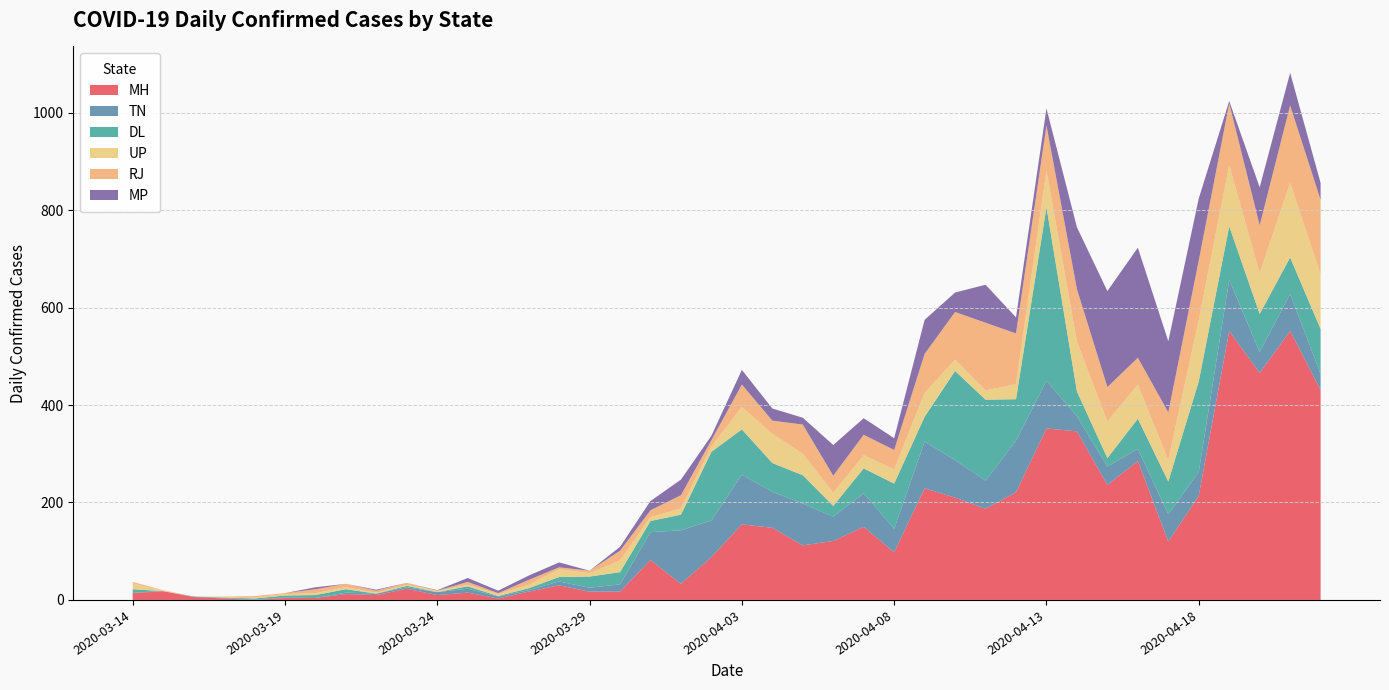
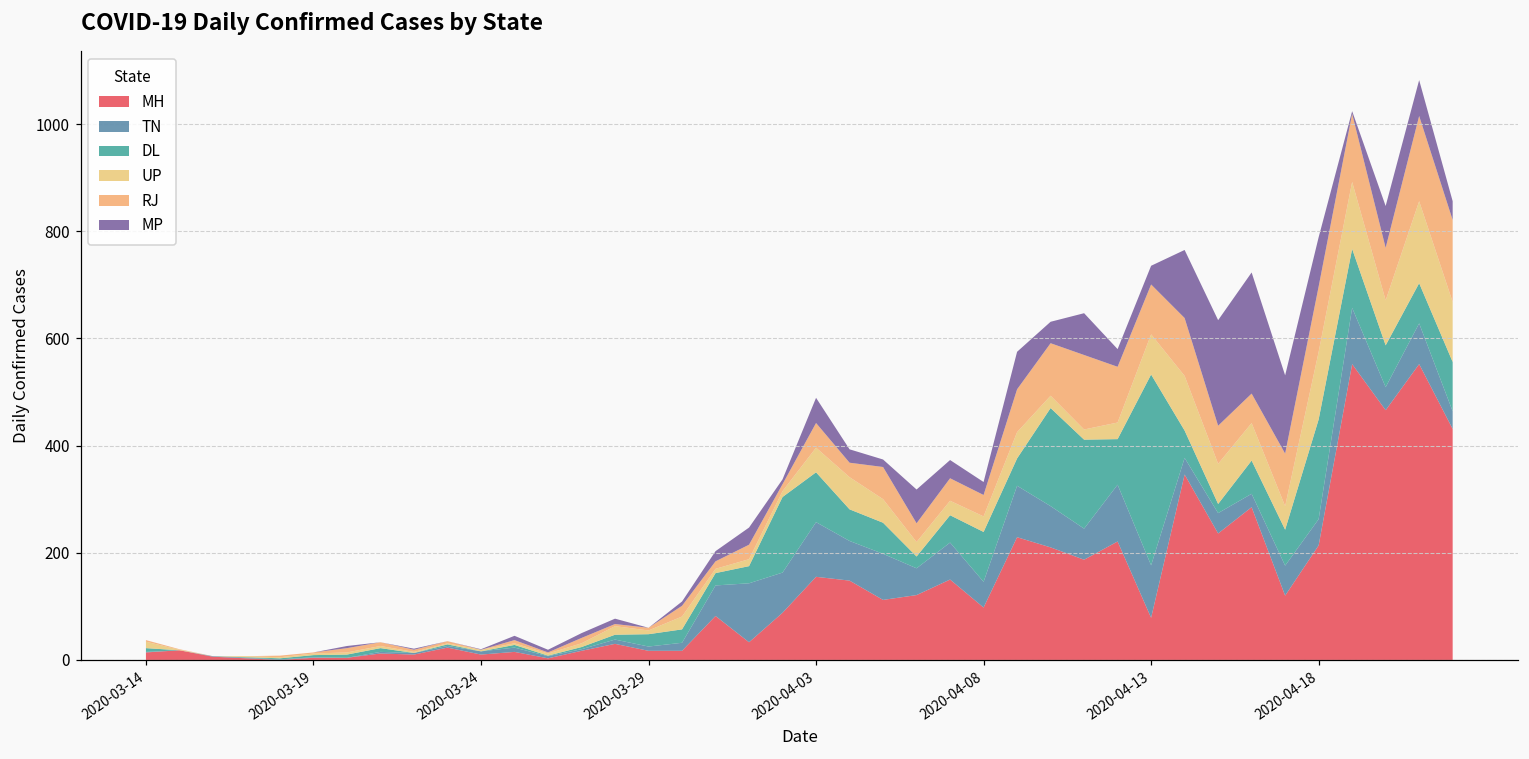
MP, 2020-04-03: 30 -> 50
MH, 2020-04-13: 350 -> 80
MP, 2020-04-18: 130 -> 90
